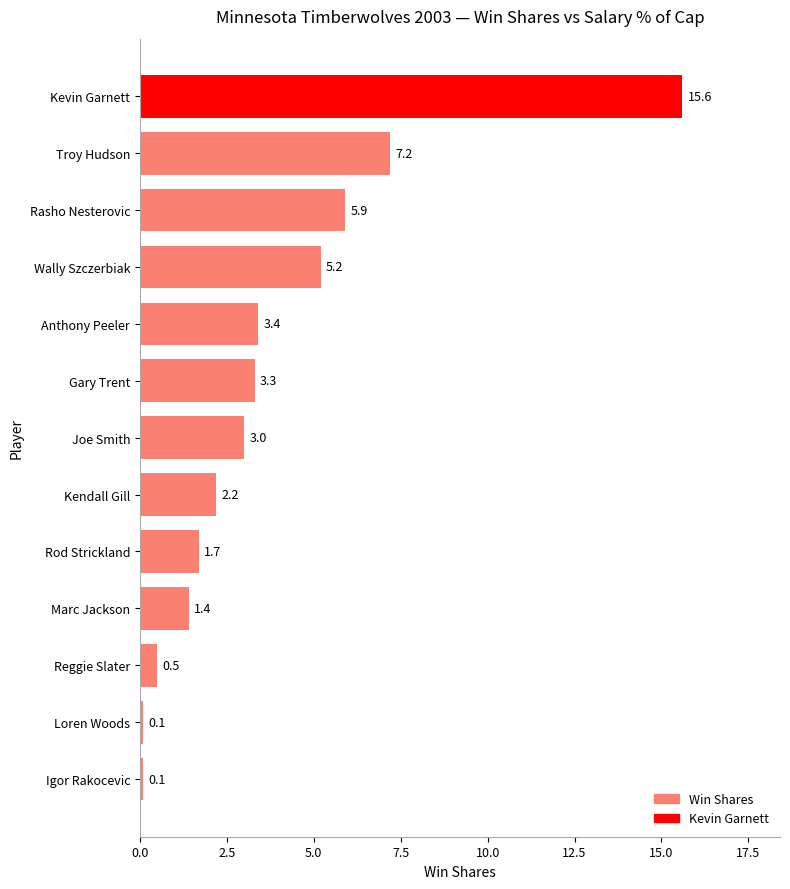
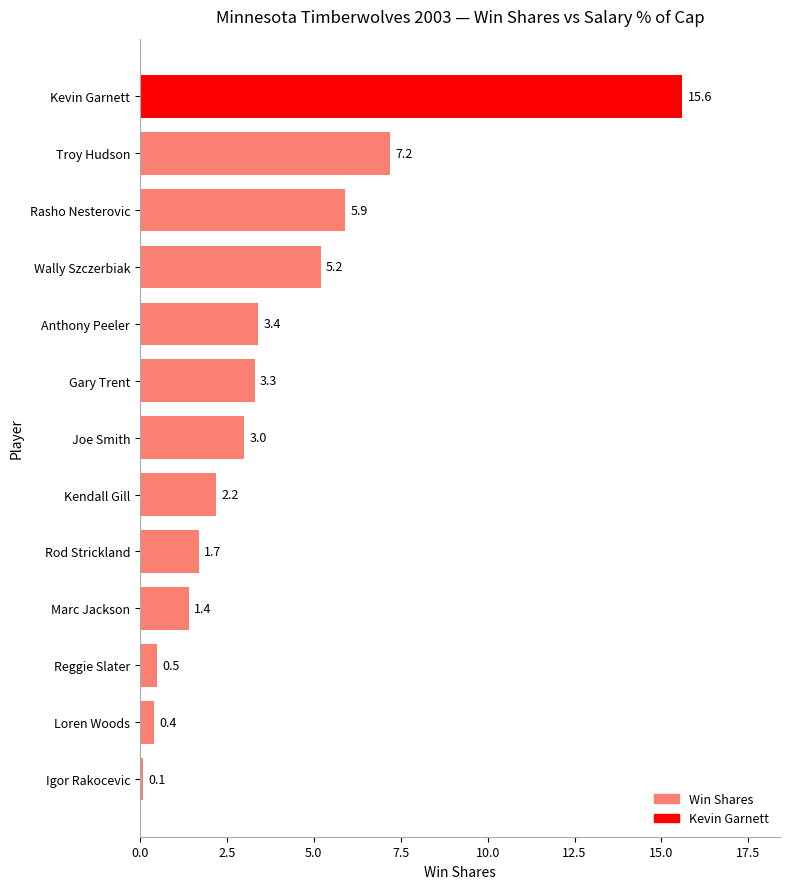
Loren Woods: 0.1 -> 0.4
